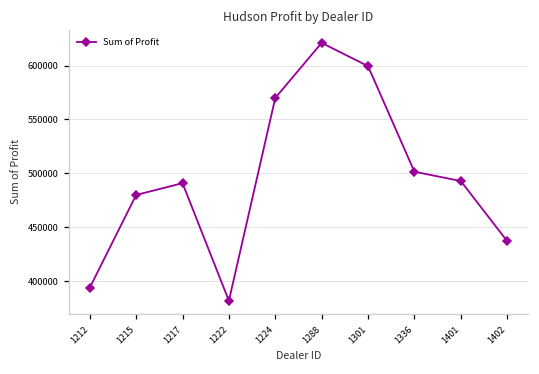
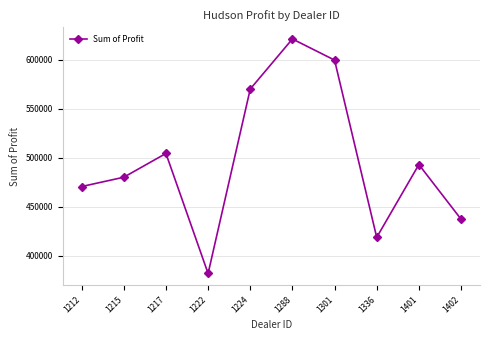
1212: 390000 -> 470000
1217: 490000 -> 500000
1336: 500000 -> 420000
